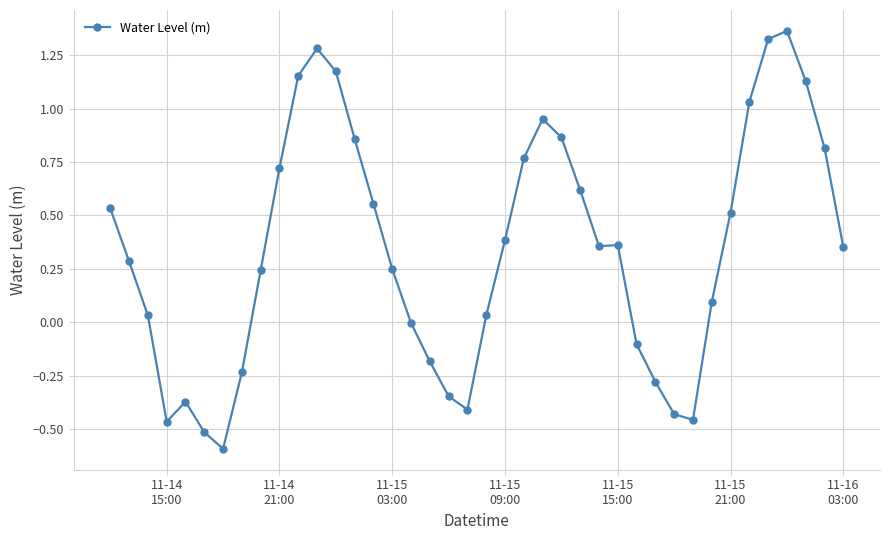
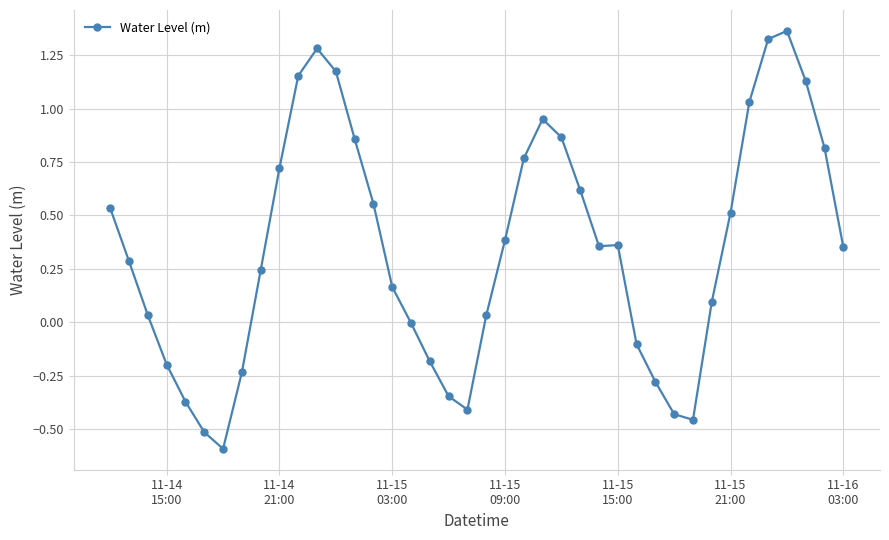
11-14 15:00: -0.46 -> -0.20
11-15 03:00: 0.25 -> 0.17
